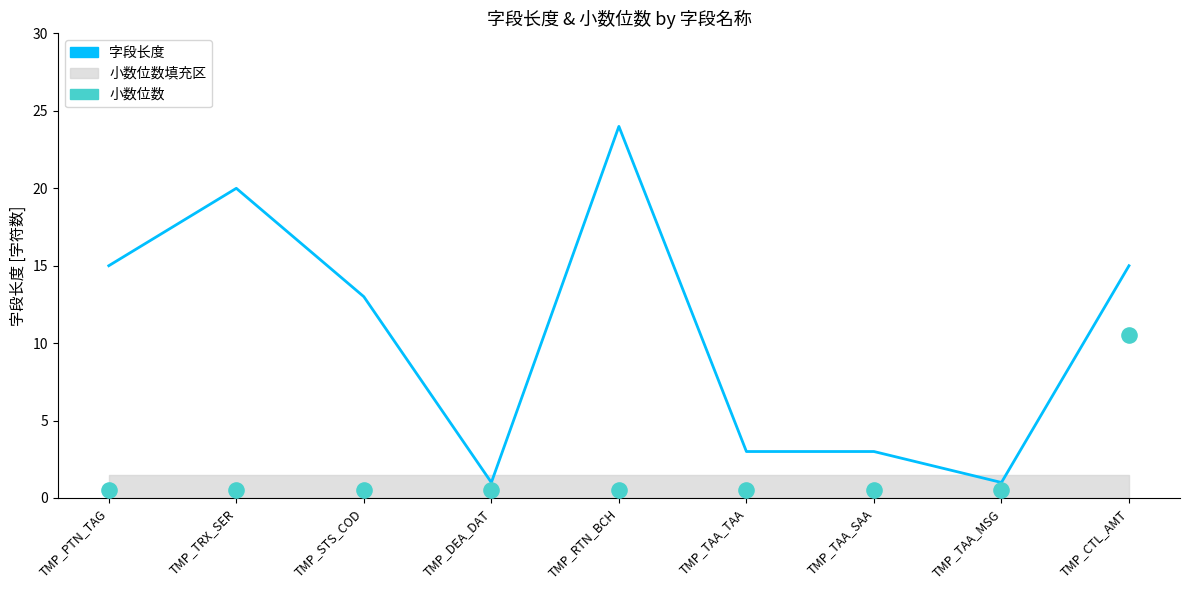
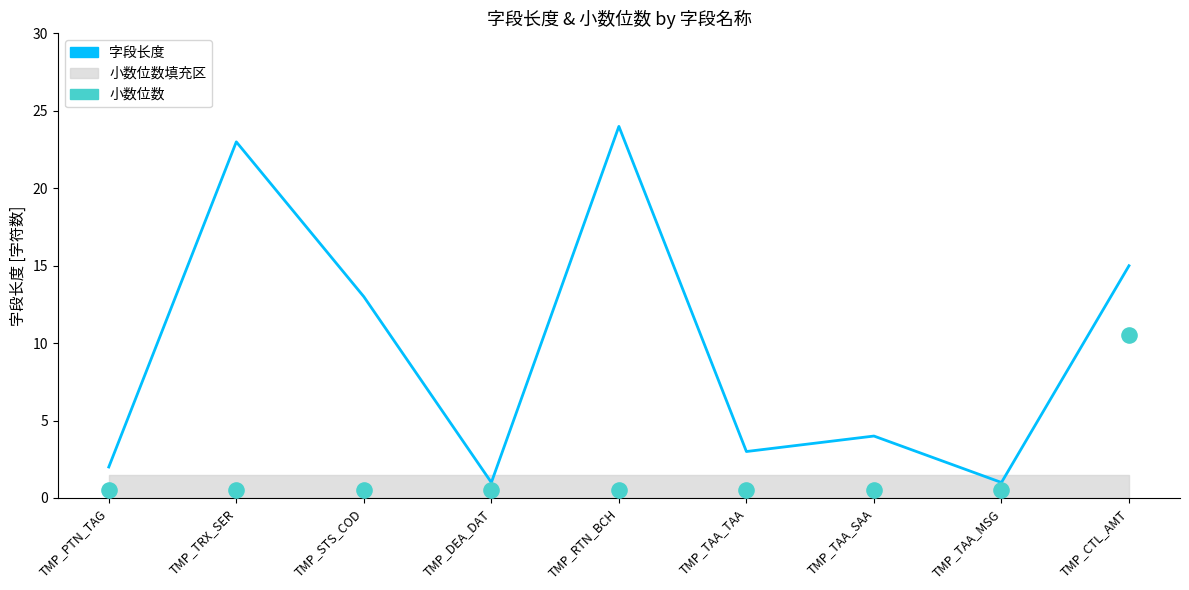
字段长度, TMP_PTN_TAG: 15 -> 2
字段长度, TMP_TRX_SER: 20 -> 23
字段长度, TMP_TAA_SAA: 3 -> 4
